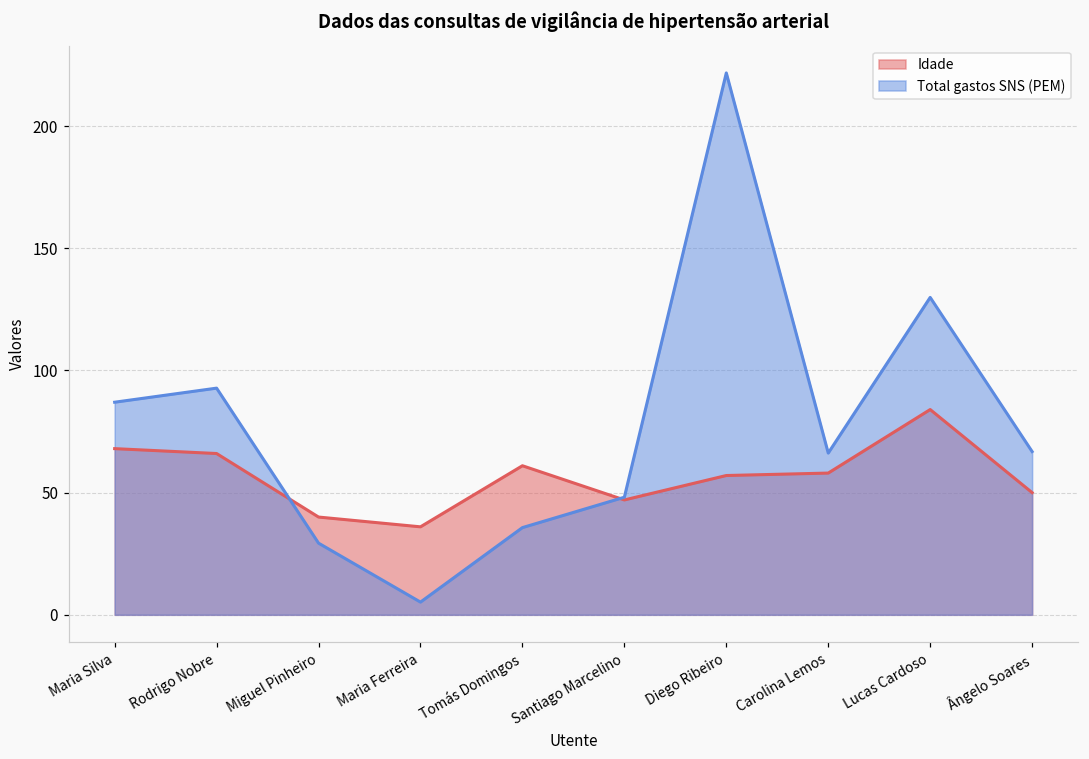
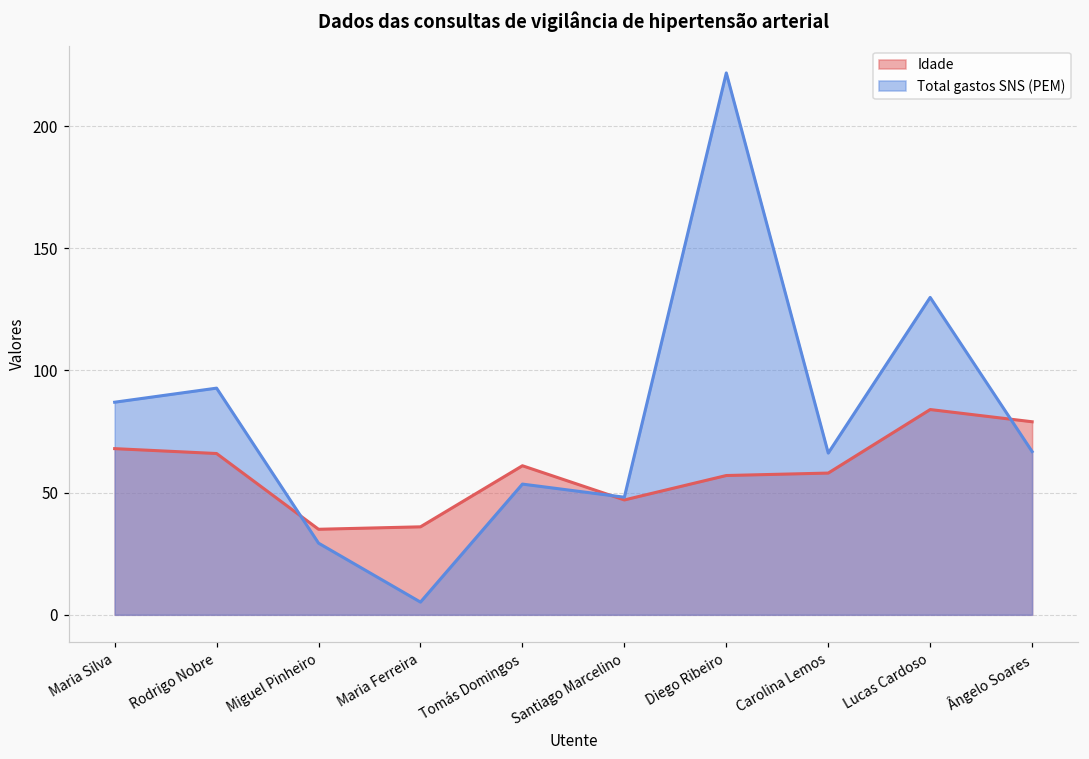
Idade, Miguel Pinheiro: 40 -> 35
Total gastos SNS (PEM), Tomás Domingos: 36 -> 53
Idade, Ângelo Soares: 50 -> 79
